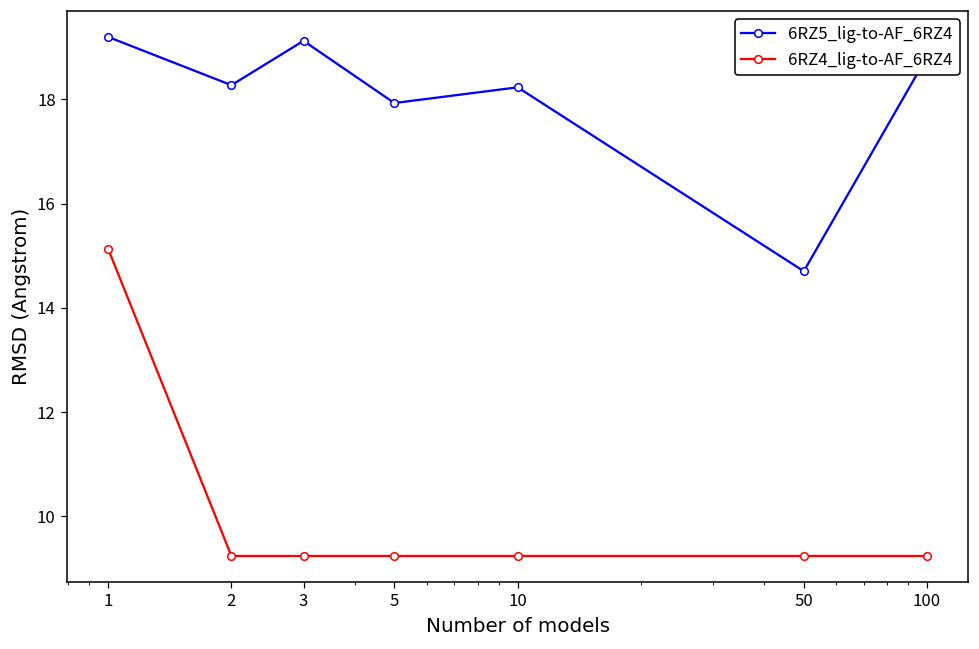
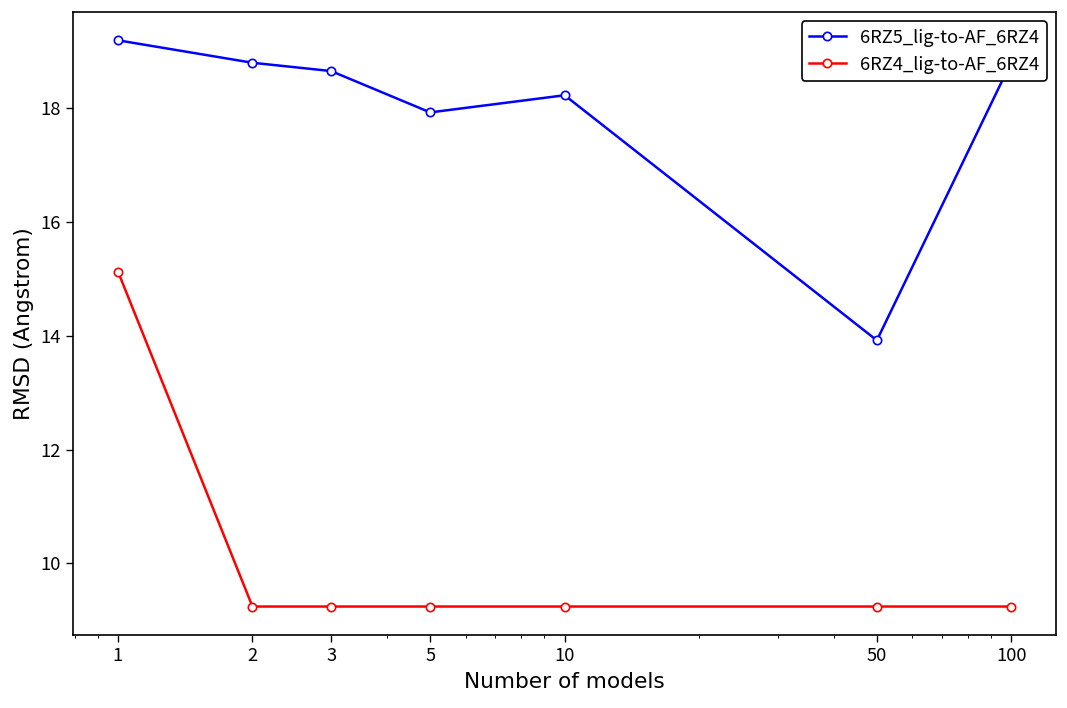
6RZ5_lig-to-AF_6RZ4, 2: 18.3 -> 18.8
6RZ5_lig-to-AF_6RZ4, 3: 19.1 -> 18.7
6RZ5_lig-to-AF_6RZ4, 50: 14.7 -> 13.9
